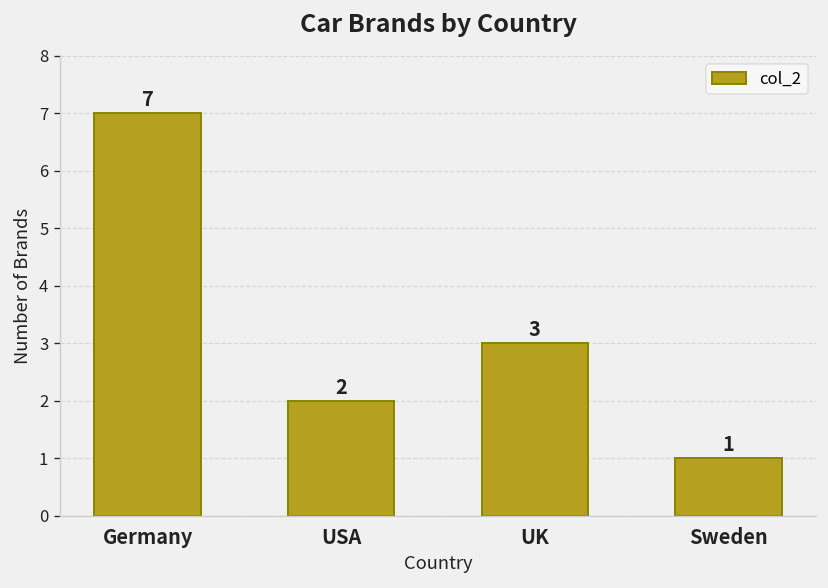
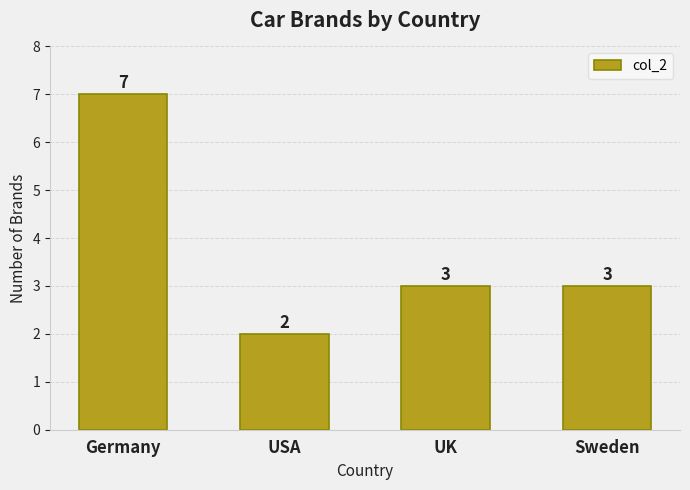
Sweden: 1 -> 3
